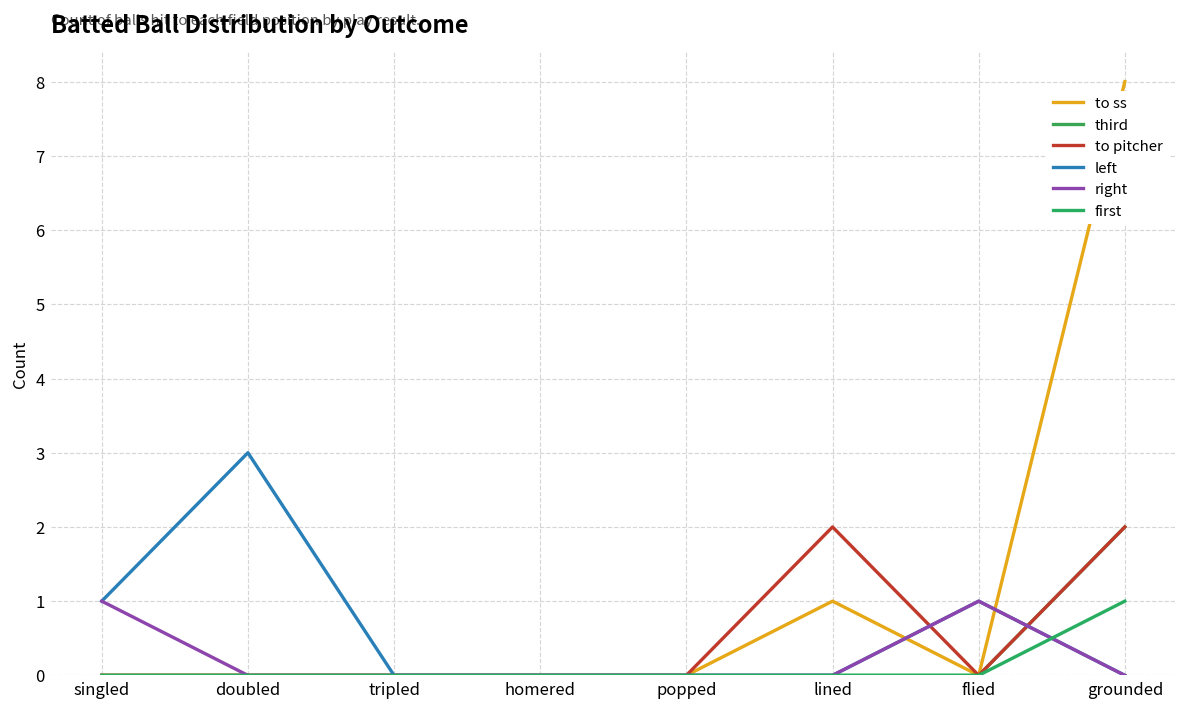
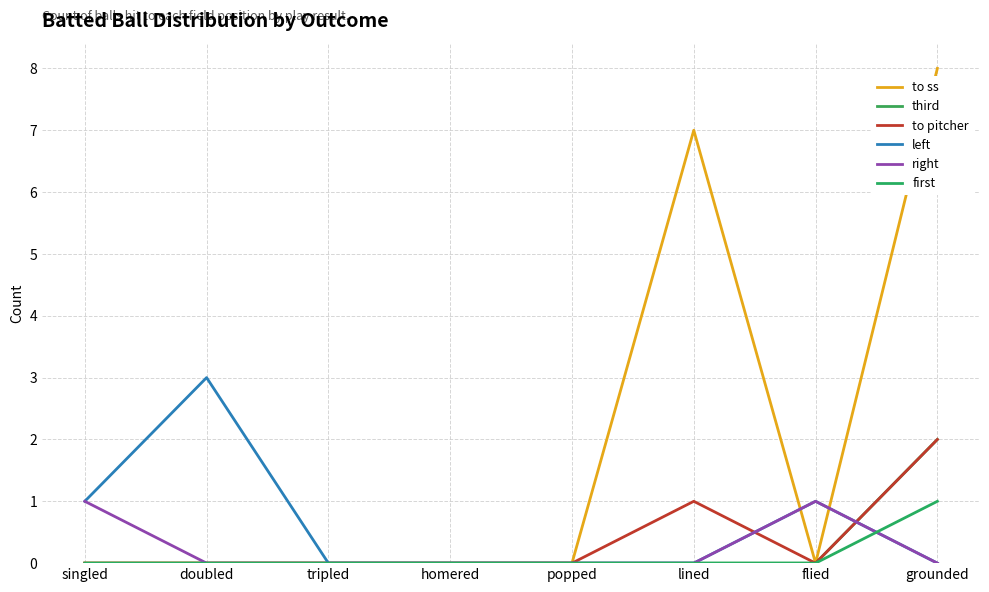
to ss, lined: 1 -> 7
to pitcher, lined: 2 -> 1
